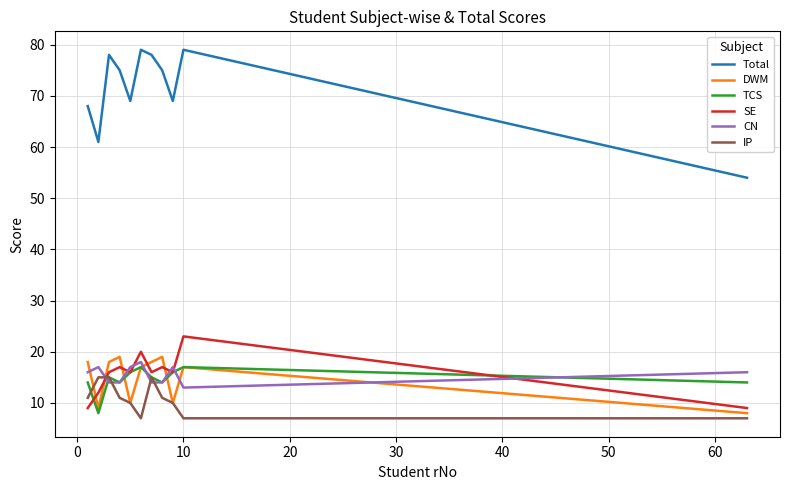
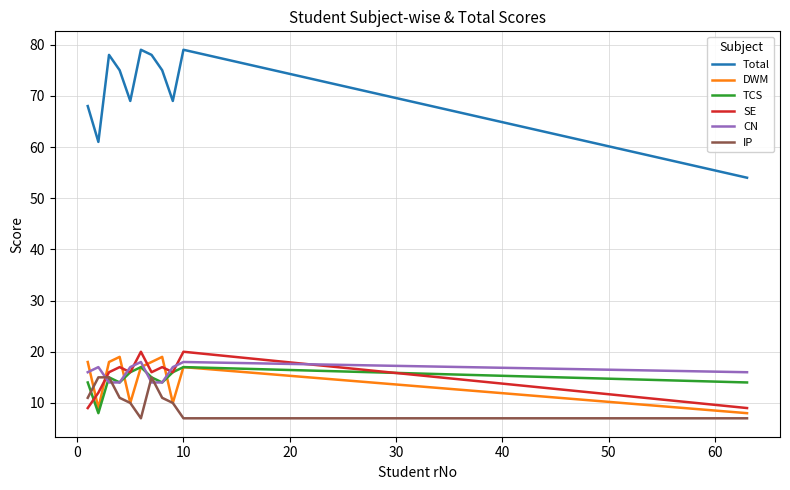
SE, 10: 23 -> 20
CN, 10: 13 -> 18
